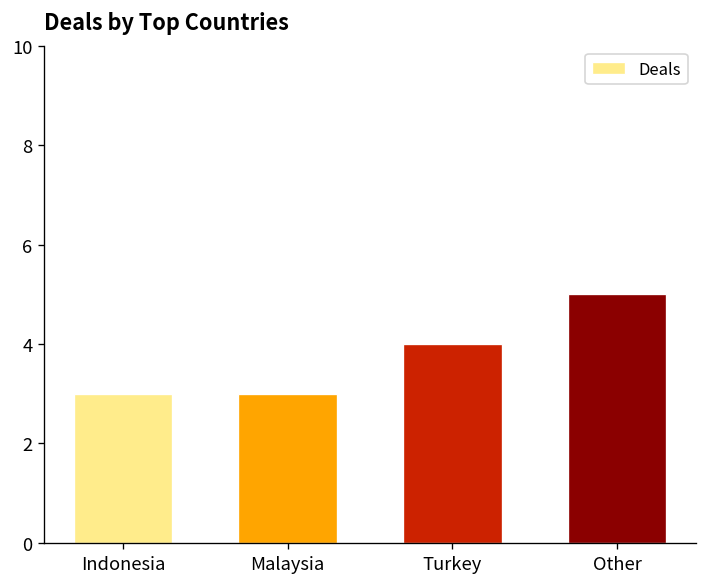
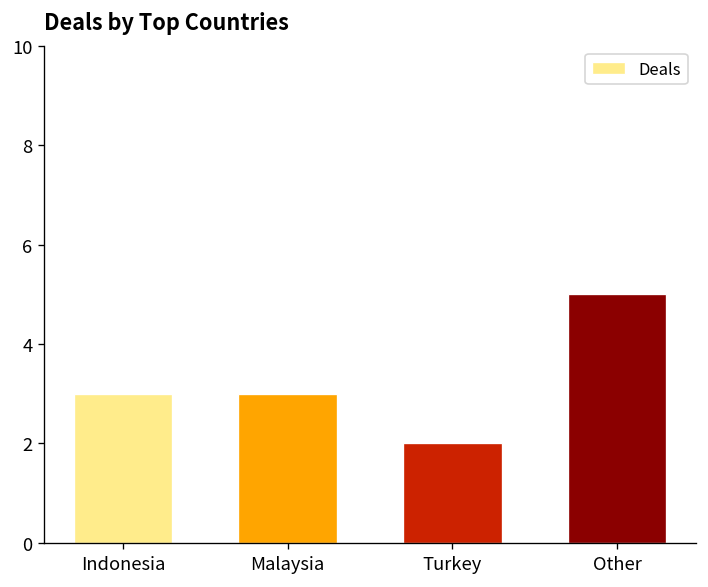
Turkey: 4 -> 2
